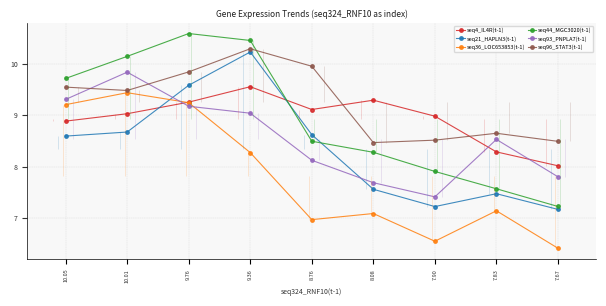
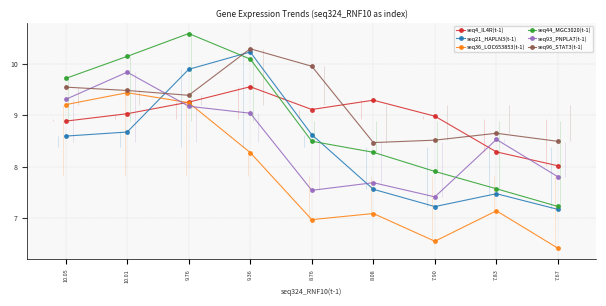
seq21_HAPLN3(t-1), 9.76: 9.6 -> 9.9
seq96_STAT3(t-1), 9.76: 9.8 -> 9.4
seq44_MGC3020(t-1), 9.36: 10.5 -> 10.1
seq93_PNPLA7(t-1), 8.76: 8.1 -> 7.5
